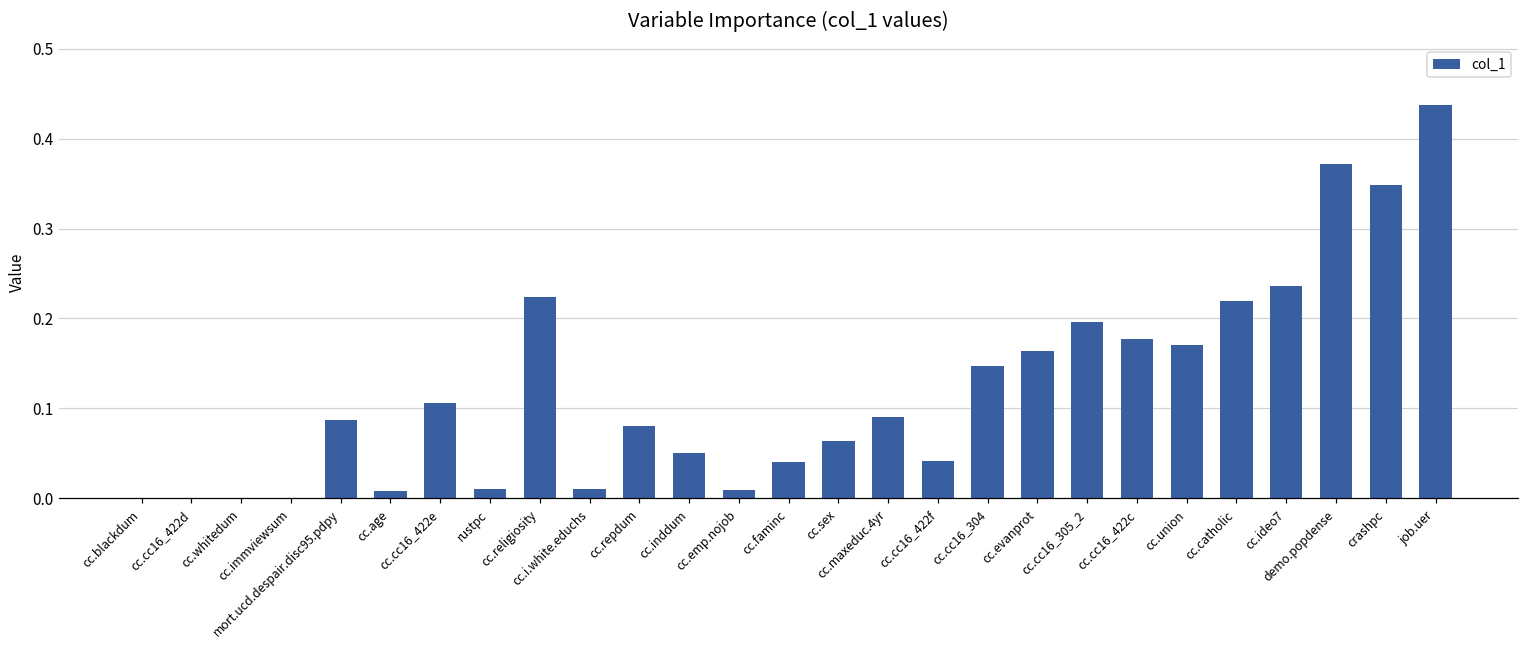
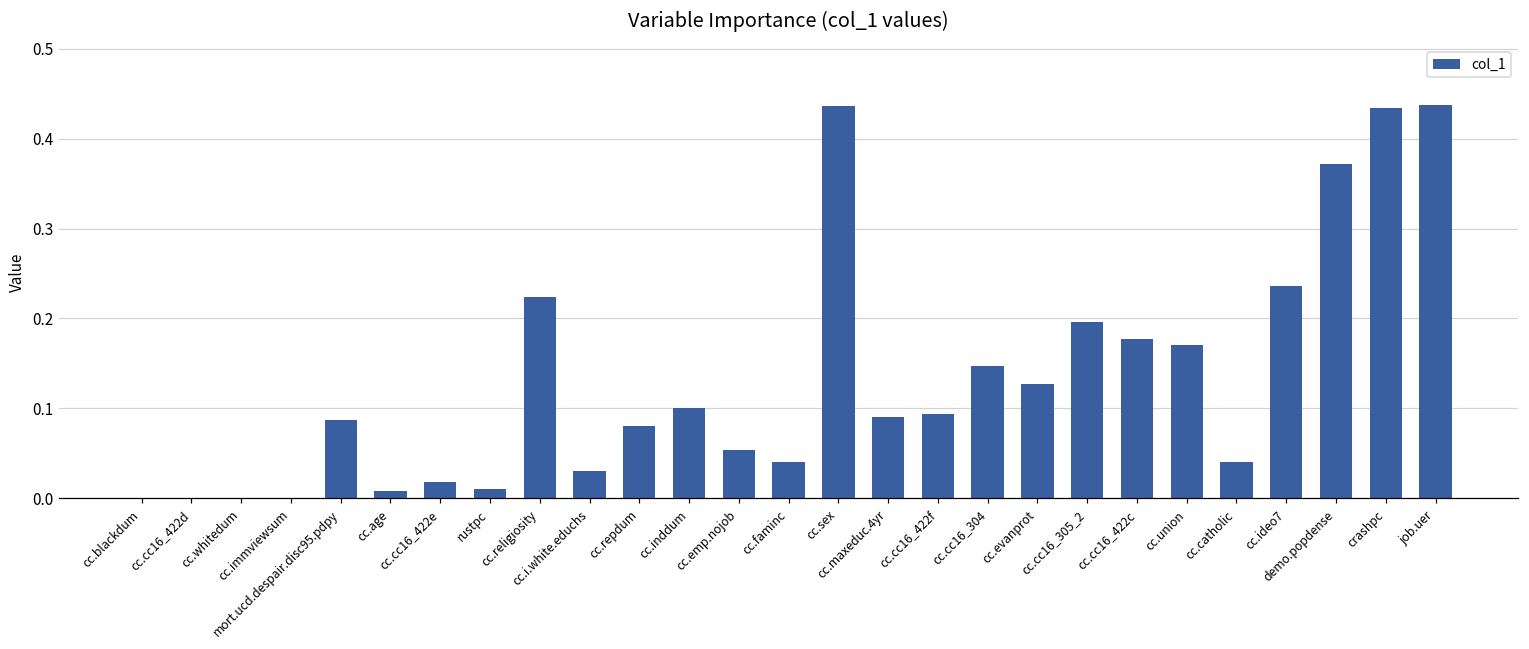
cc.cc16_422e: 0.11 -> 0.02
cc.i.white.educhs: 0.01 -> 0.03
cc.inddum: 0.05 -> 0.10
cc.emp.nojob: 0.01 -> 0.05
cc.sex: 0.06 -> 0.44
cc.cc16_422f: 0.04 -> 0.09
cc.evanprot: 0.16 -> 0.13
cc.catholic: 0.22 -> 0.04
crashpc: 0.35 -> 0.43
